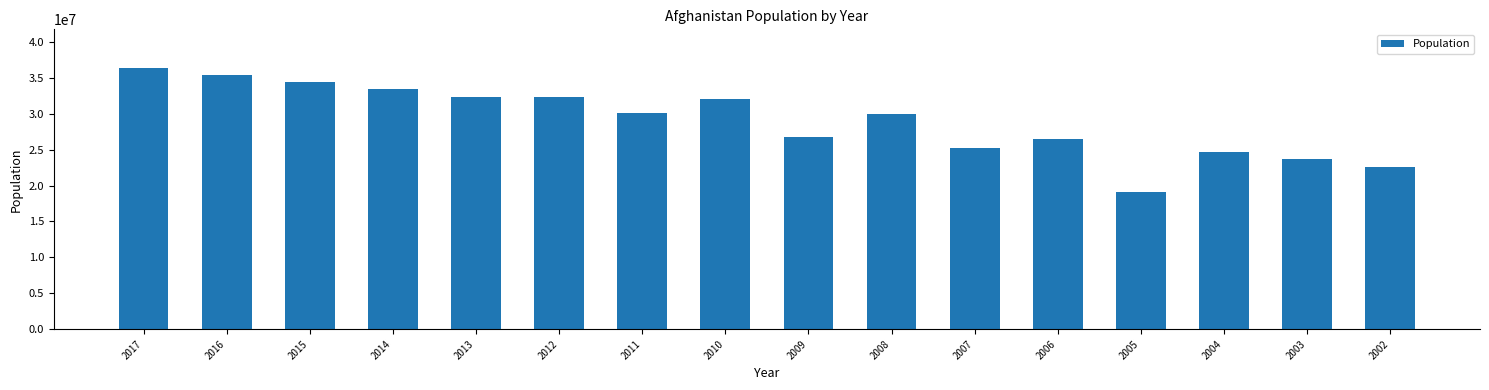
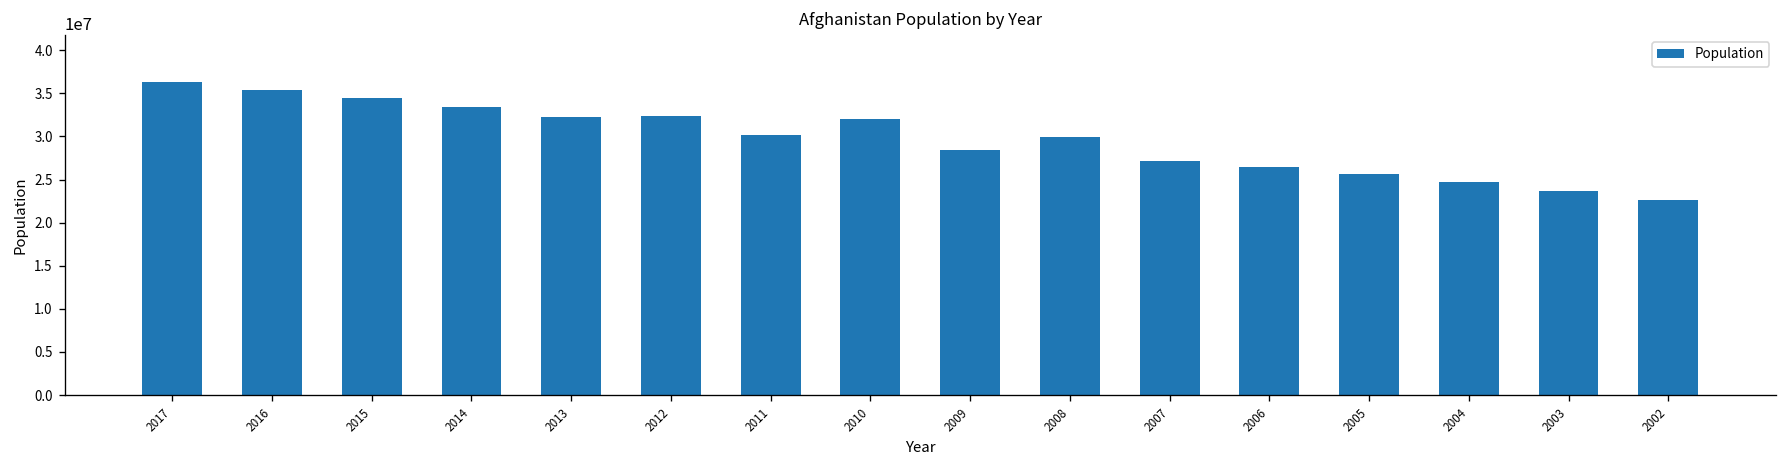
2009: 27000000 -> 28000000
2007: 25000000 -> 27000000
2005: 19000000 -> 26000000
